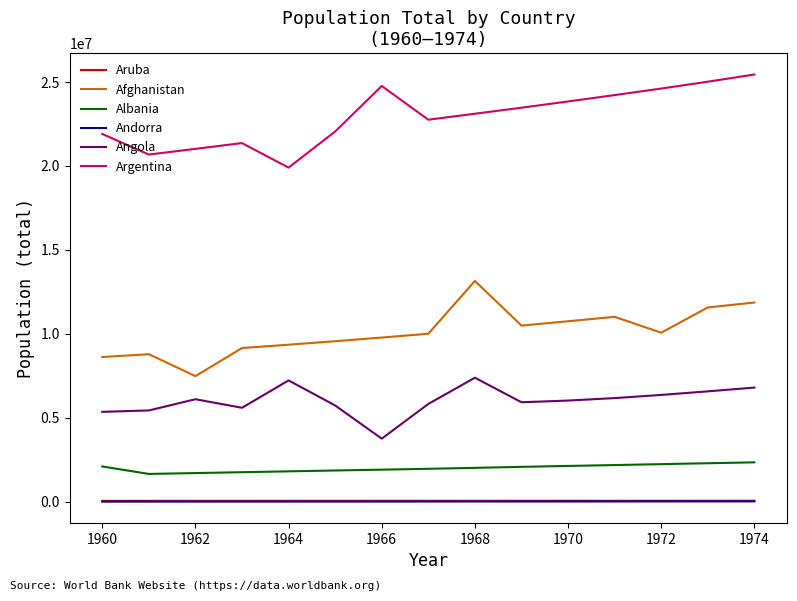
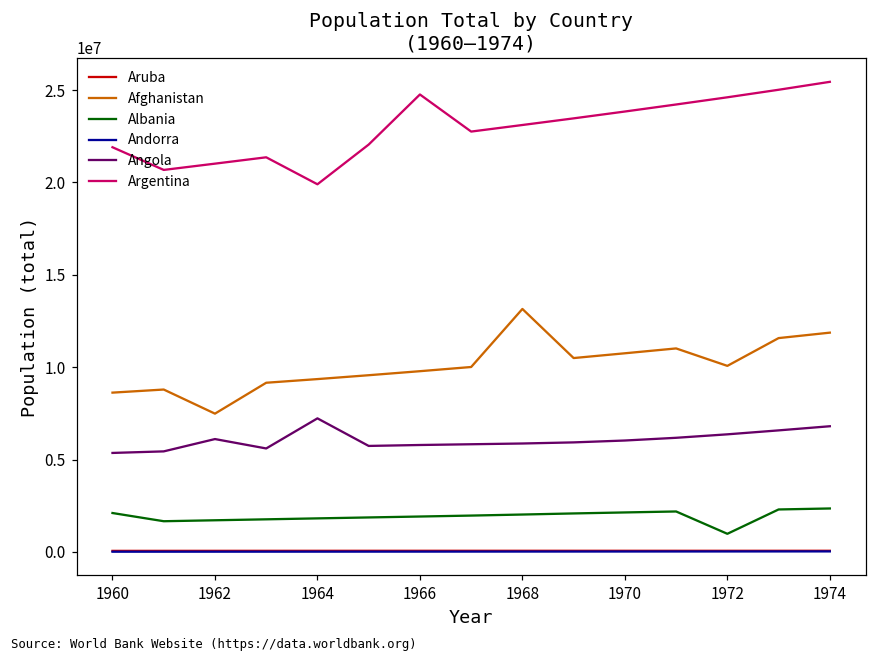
Angola, 1966: 3800000 -> 5800000
Angola, 1968: 7400000 -> 5900000
Albania, 1972: 2200000 -> 1000000
